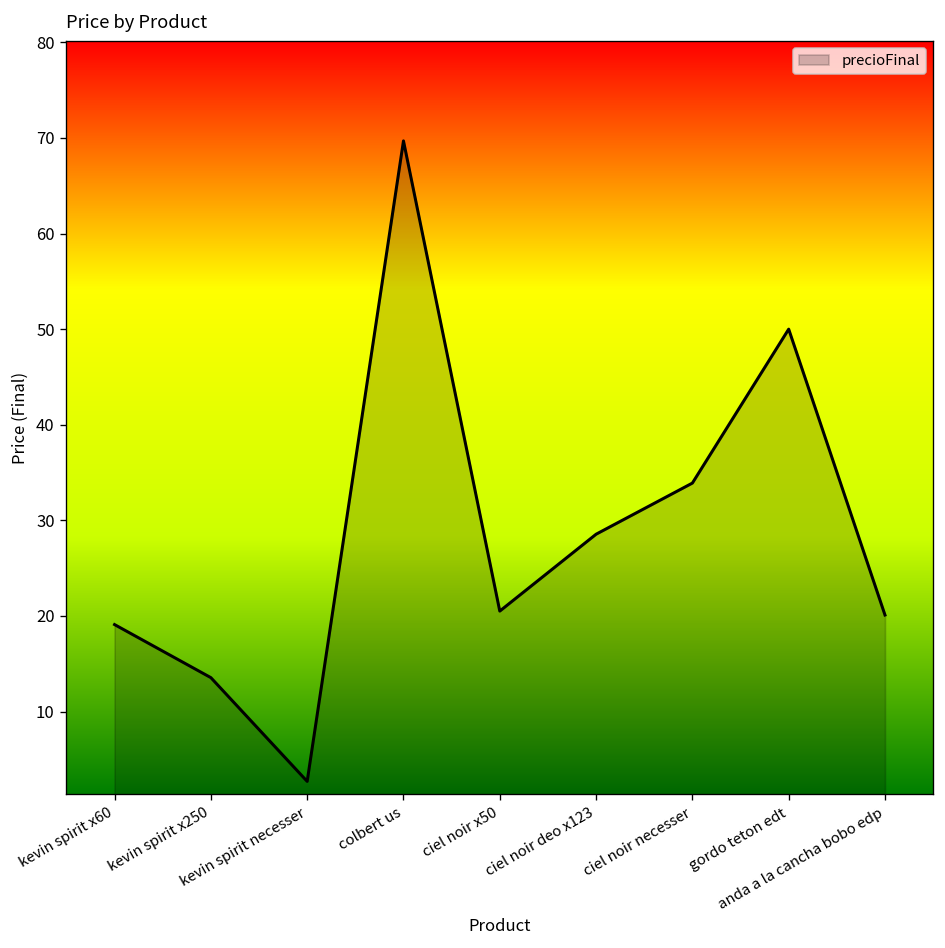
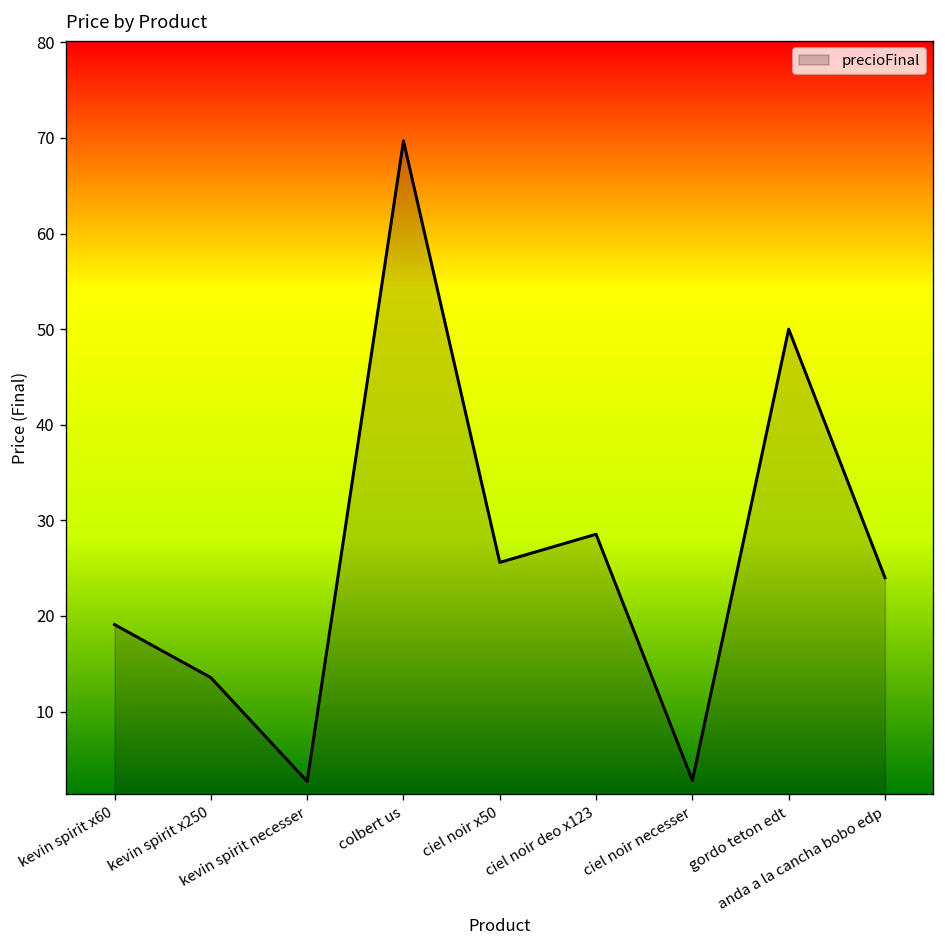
ciel noir x50: 21 -> 26
ciel noir necesser: 34 -> 3
anda a la cancha bobo edp: 20 -> 24
